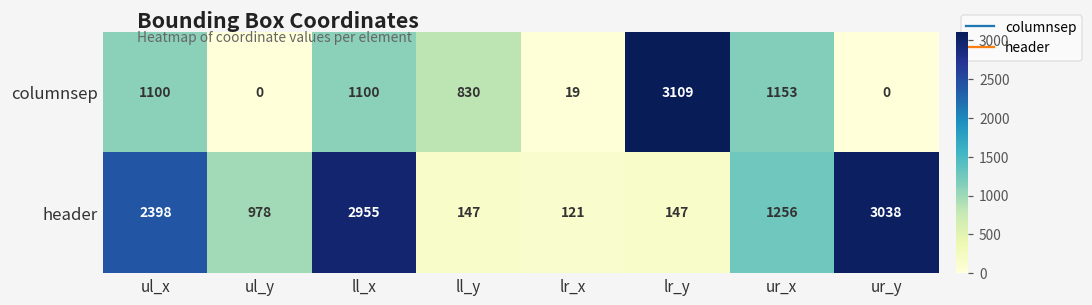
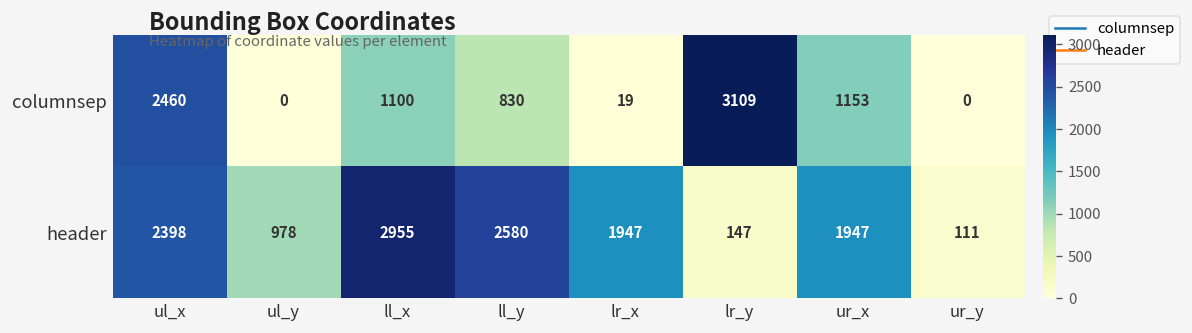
columnsep, ul_x: 1100 -> 2460
header, ll_y: 147 -> 2580
header, lr_x: 121 -> 1947
header, ur_x: 1256 -> 1947
header, ur_y: 3038 -> 111
